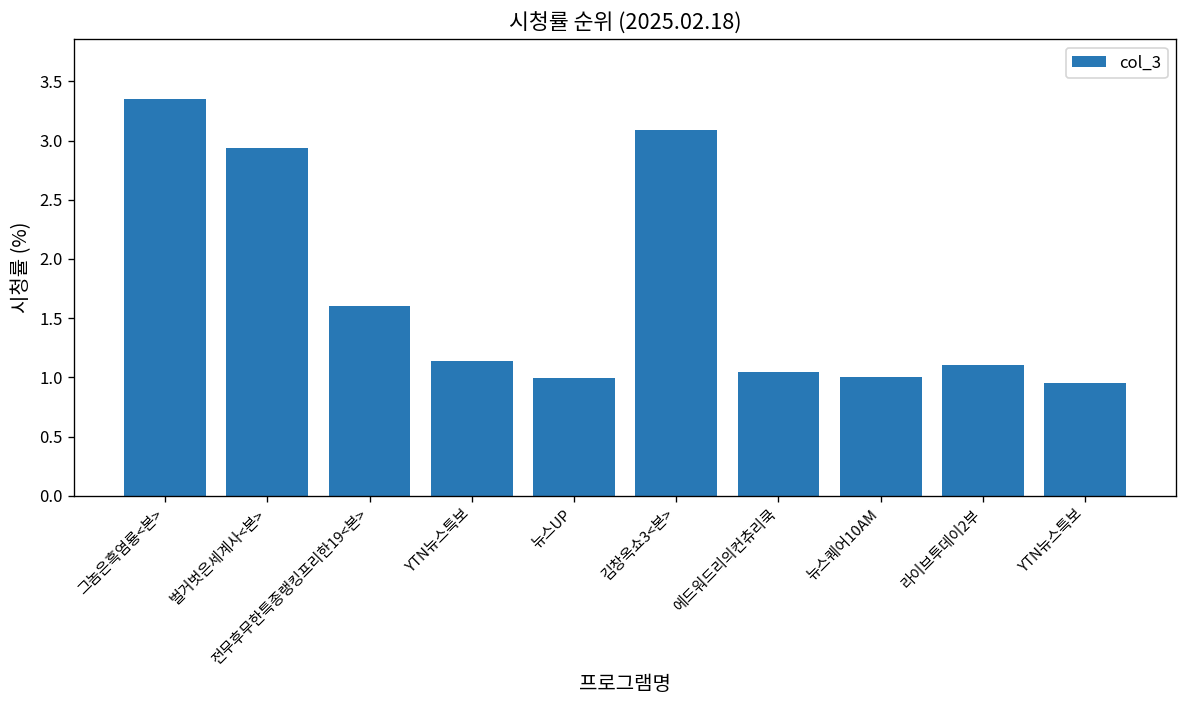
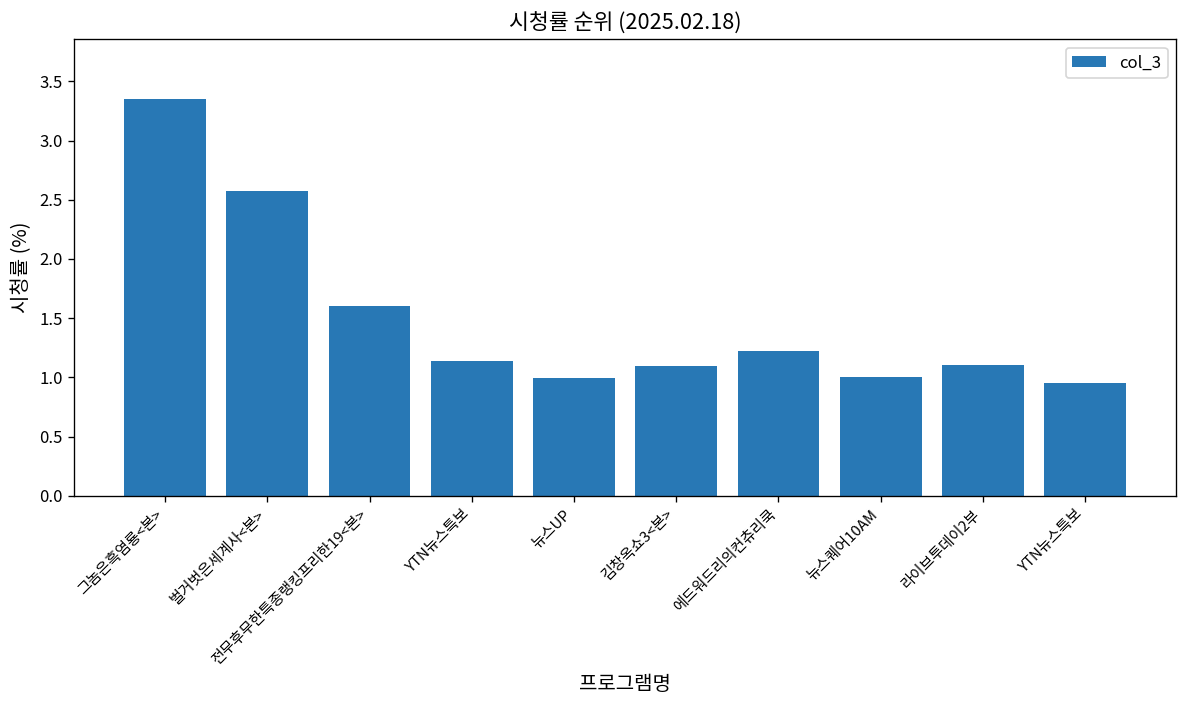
벌거벗은세계사<본>: 2.9 -> 2.6
김창옥쇼3<본>: 3.1 -> 1.1
에드워드리의컨츄리쿡: 1.0 -> 1.2
